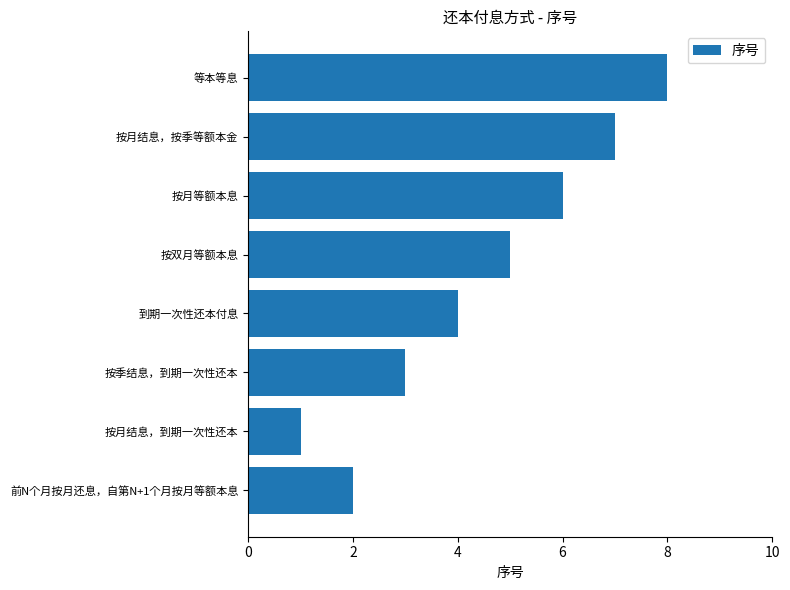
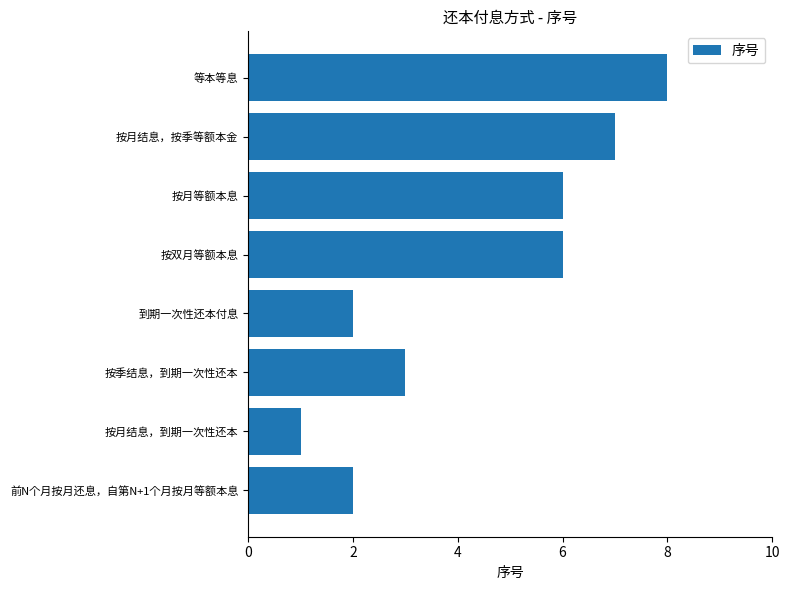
按双月等额本息: 5 -> 6
到期一次性还本付息: 4 -> 2
